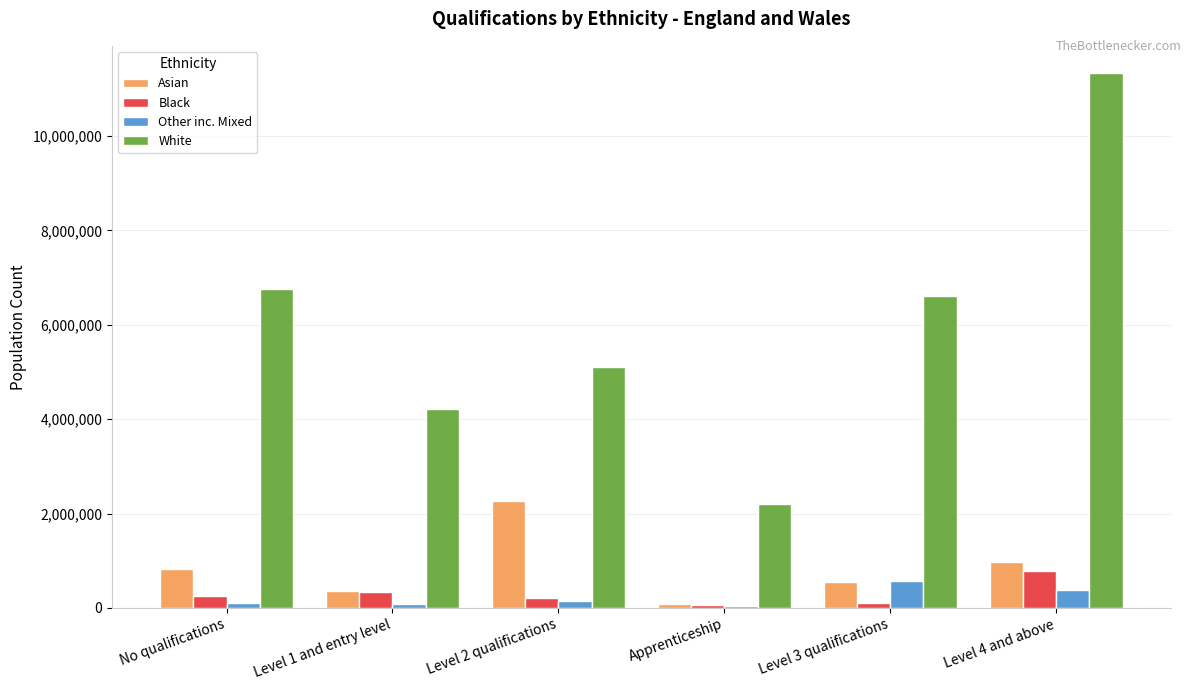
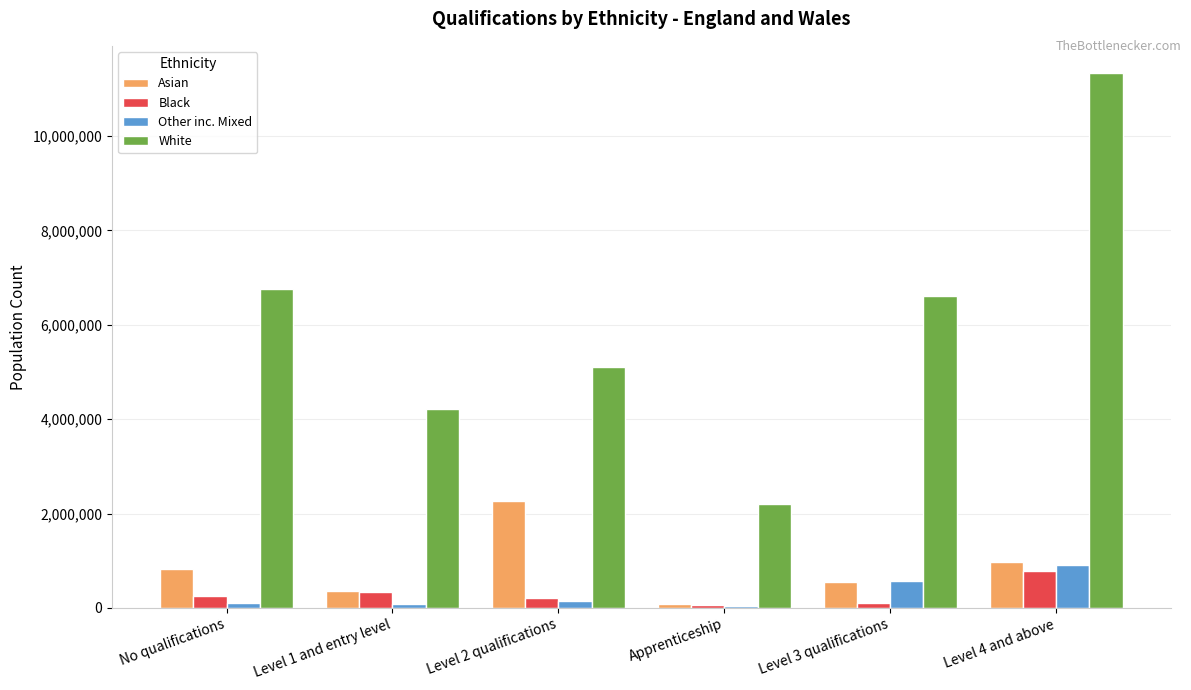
Other inc. Mixed, Level 4 and above: 400,000 -> 900,000
